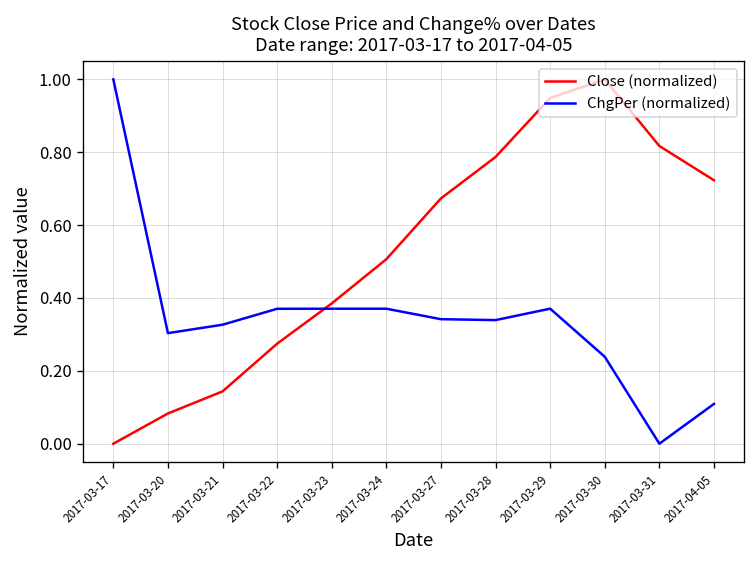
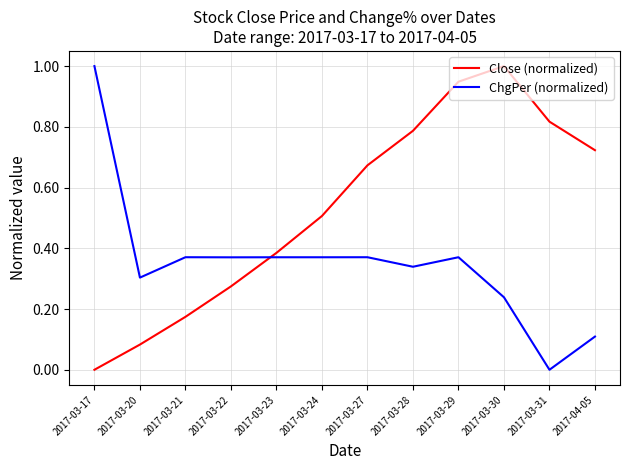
Close (normalized), 2017-03-21: 0.14 -> 0.17
ChgPer (normalized), 2017-03-21: 0.33 -> 0.37
ChgPer (normalized), 2017-03-27: 0.34 -> 0.37
